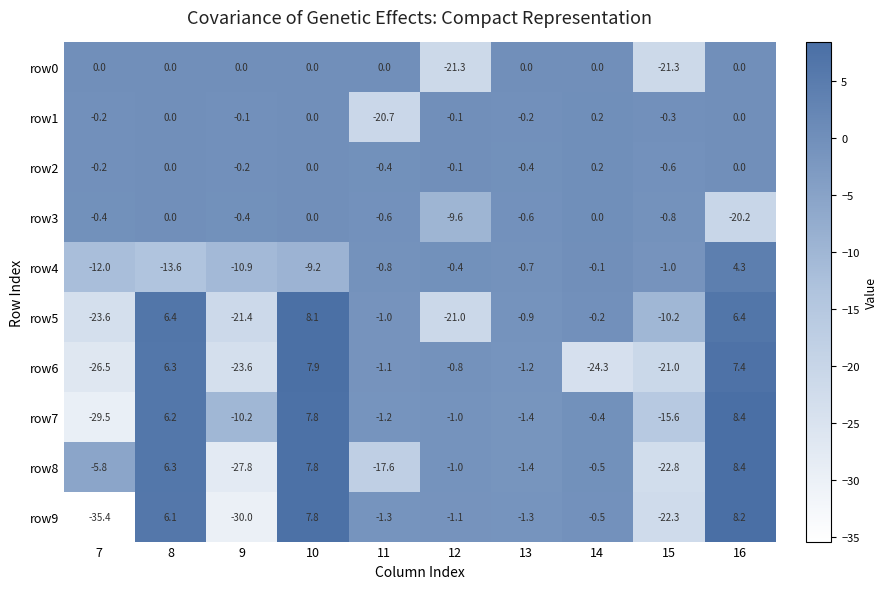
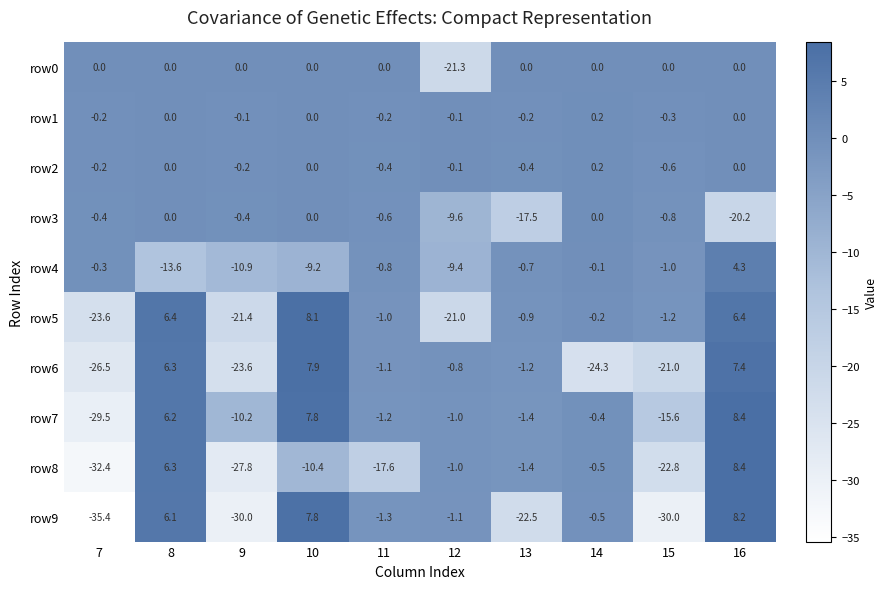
row0, 15: -21.3 -> 0.0
row1, 11: -20.7 -> -0.2
row3, 13: -0.6 -> -17.5
row4, 7: -12.0 -> -0.3
row4, 12: -0.4 -> -9.4
row5, 15: -10.2 -> -1.2
row8, 7: -5.8 -> -32.4
row8, 10: 7.8 -> -10.4
row9, 13: -1.3 -> -22.5
row9, 15: -22.3 -> -30.0
